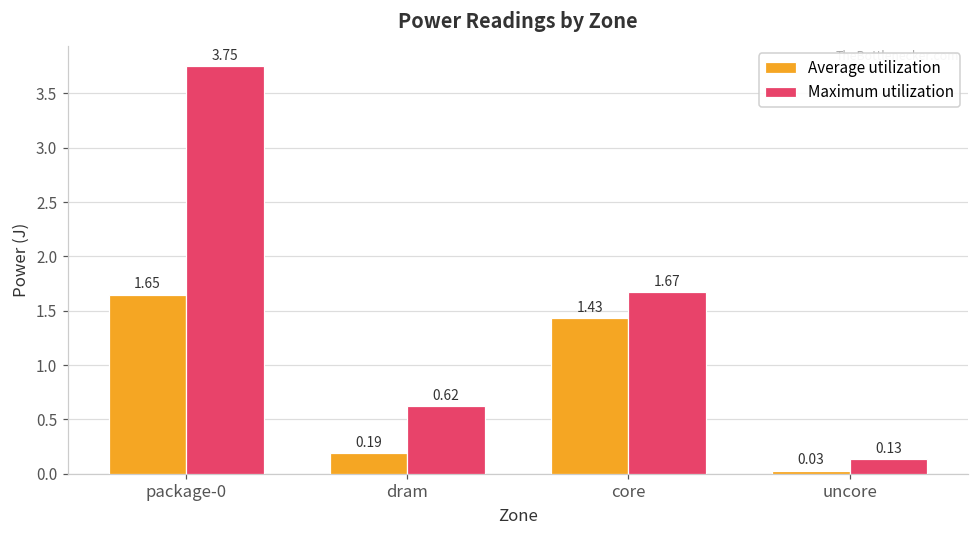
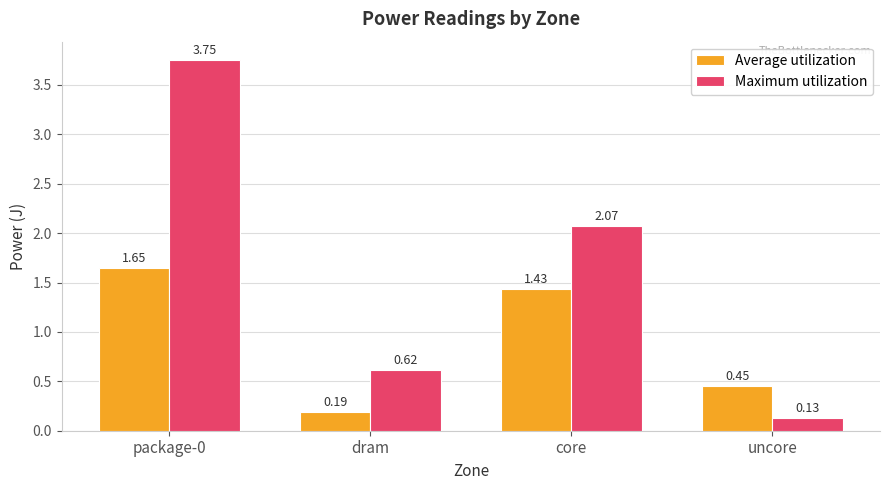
Maximum utilization, core: 1.67 -> 2.07
Average utilization, uncore: 0.03 -> 0.45
